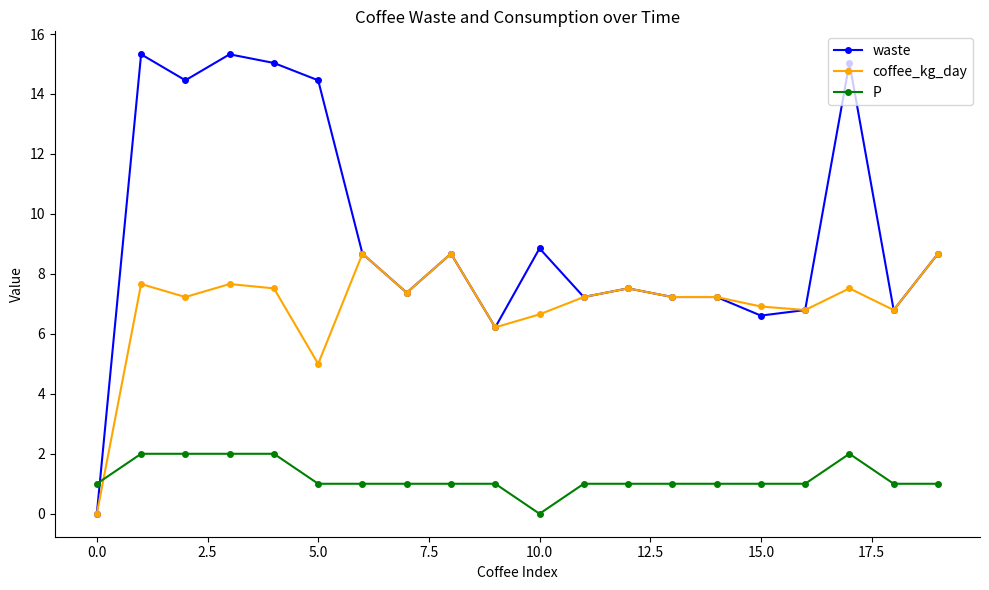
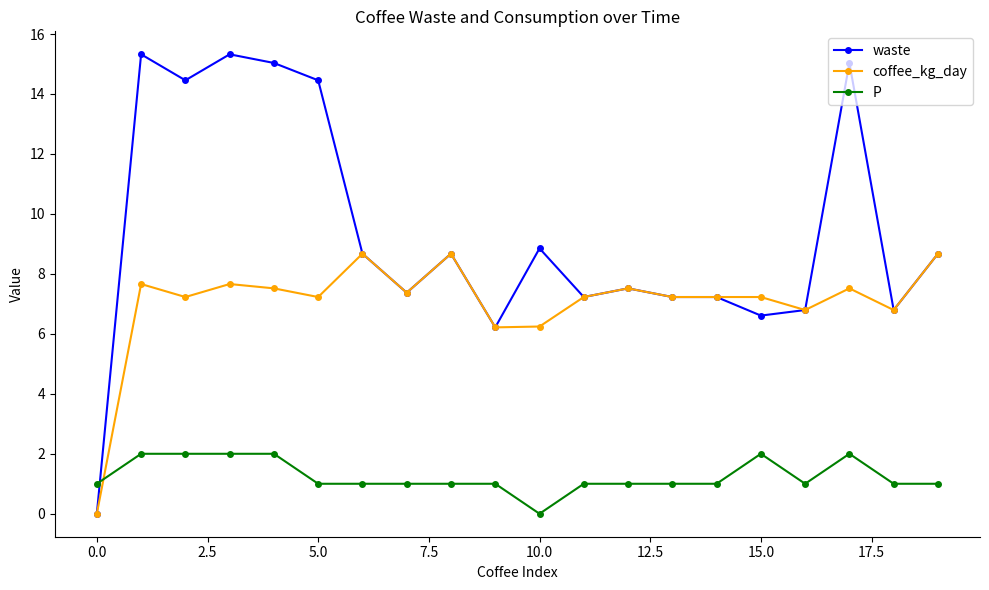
coffee_kg_day, 5.0: 5.0 -> 7.2
coffee_kg_day, 10.0: 6.6 -> 6.2
coffee_kg_day, 15.0: 6.9 -> 7.2
P, 15.0: 1 -> 2
